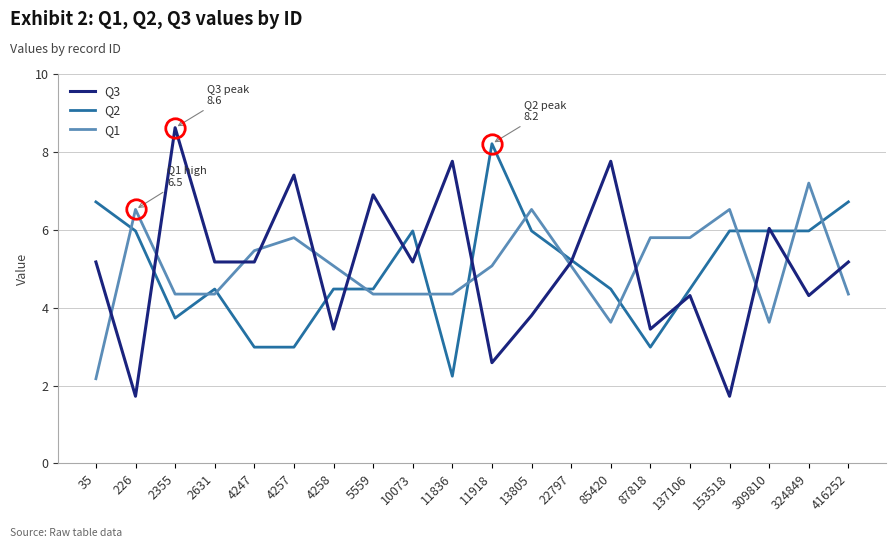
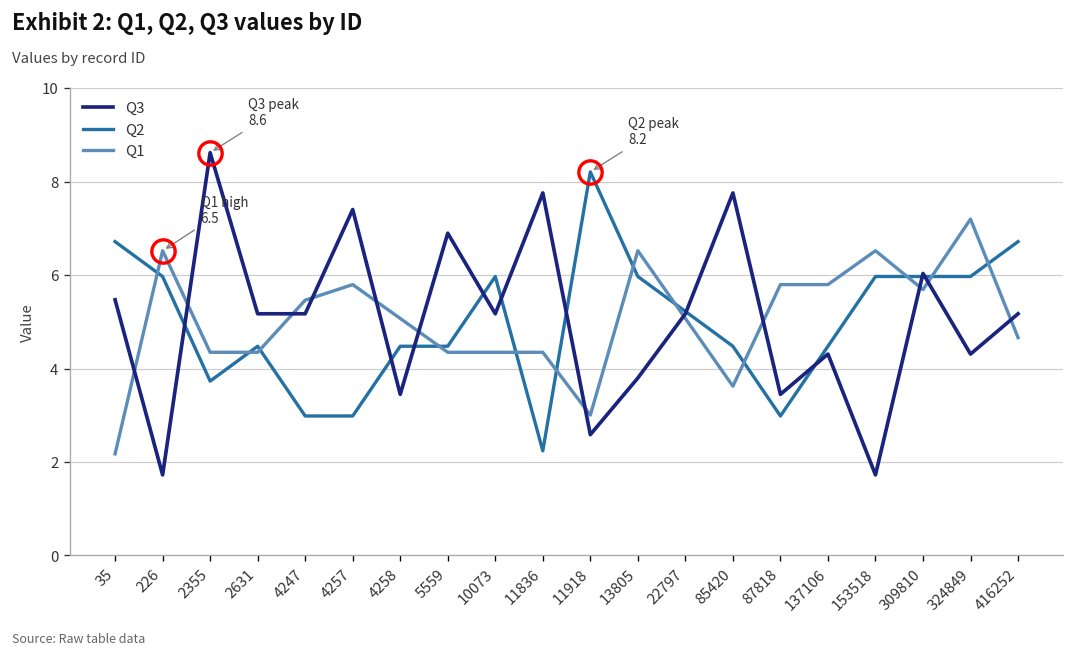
Q3, 35: 5.2 -> 5.5
Q1, 11918: 5.1 -> 3.0
Q1, 309810: 3.6 -> 5.7
Q1, 416252: 4.3 -> 4.7
